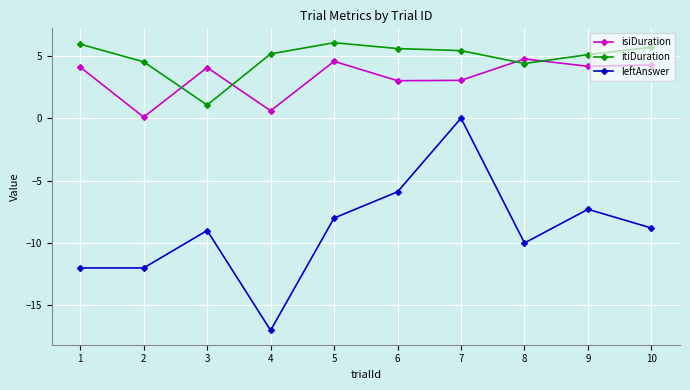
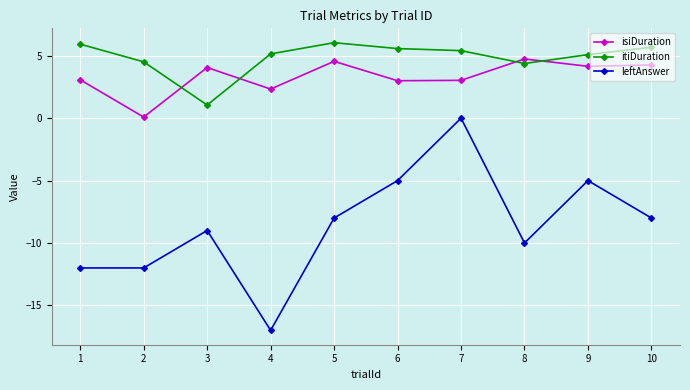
isiDuration, 1: 4.1 -> 3.1
isiDuration, 4: 0.6 -> 2.3
leftAnswer, 6: -5.9 -> -5.0
leftAnswer, 9: -7.3 -> -5.0
leftAnswer, 10: -8.8 -> -8.0
